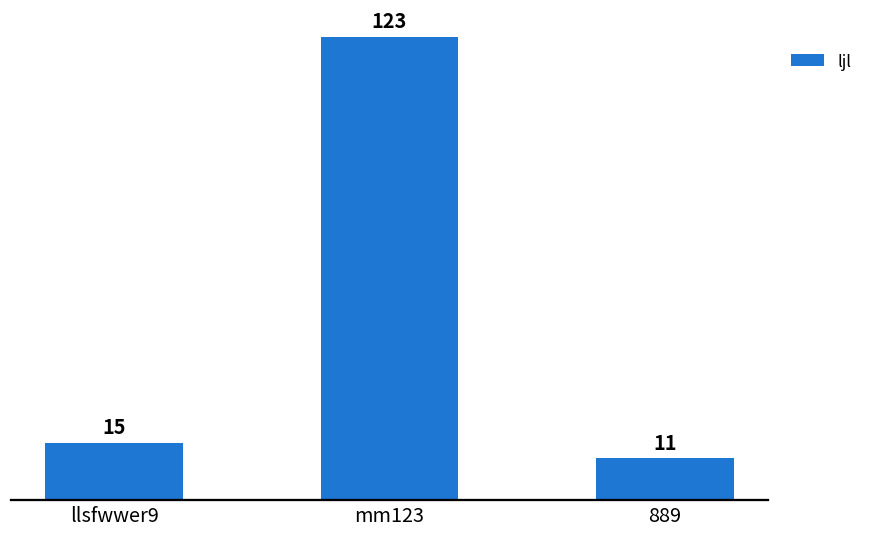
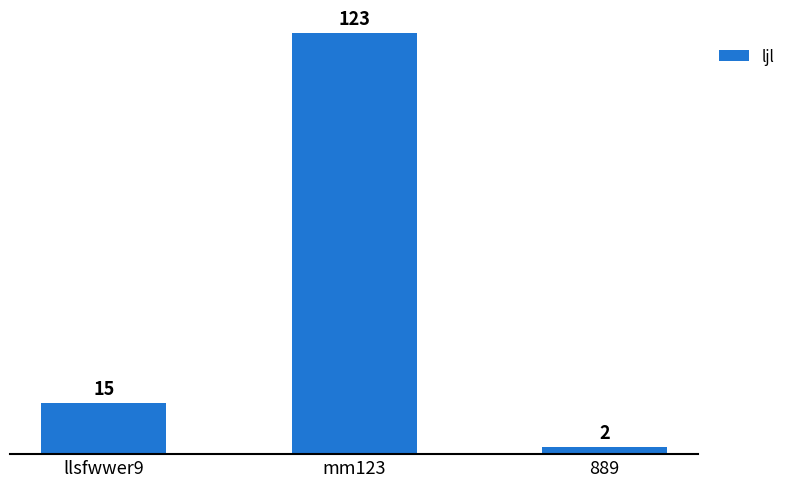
889: 11 -> 2
